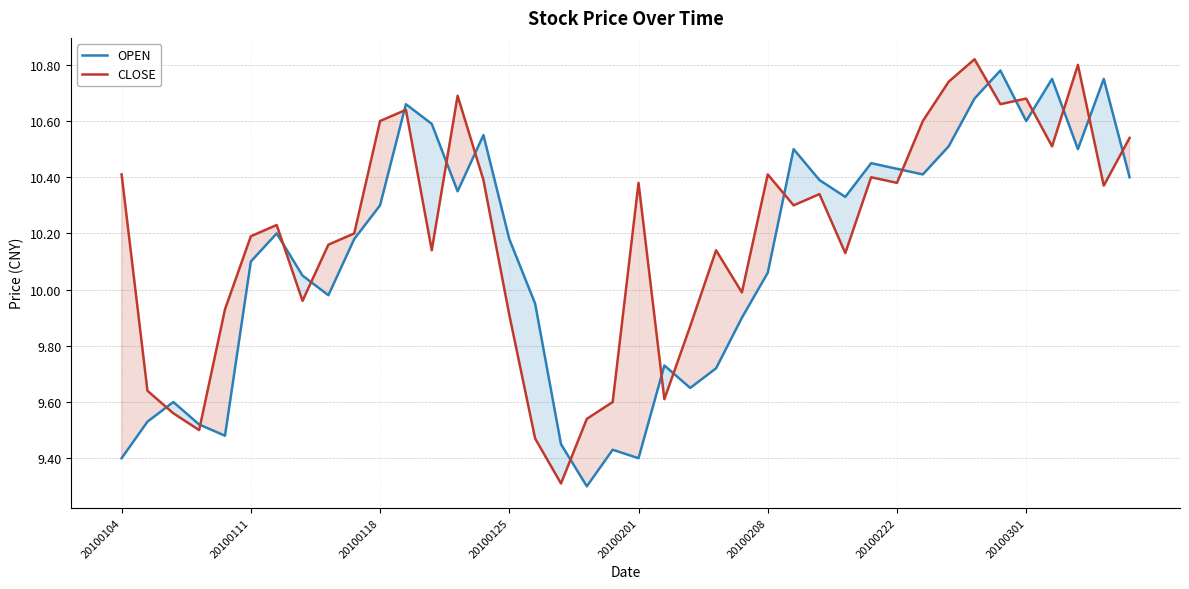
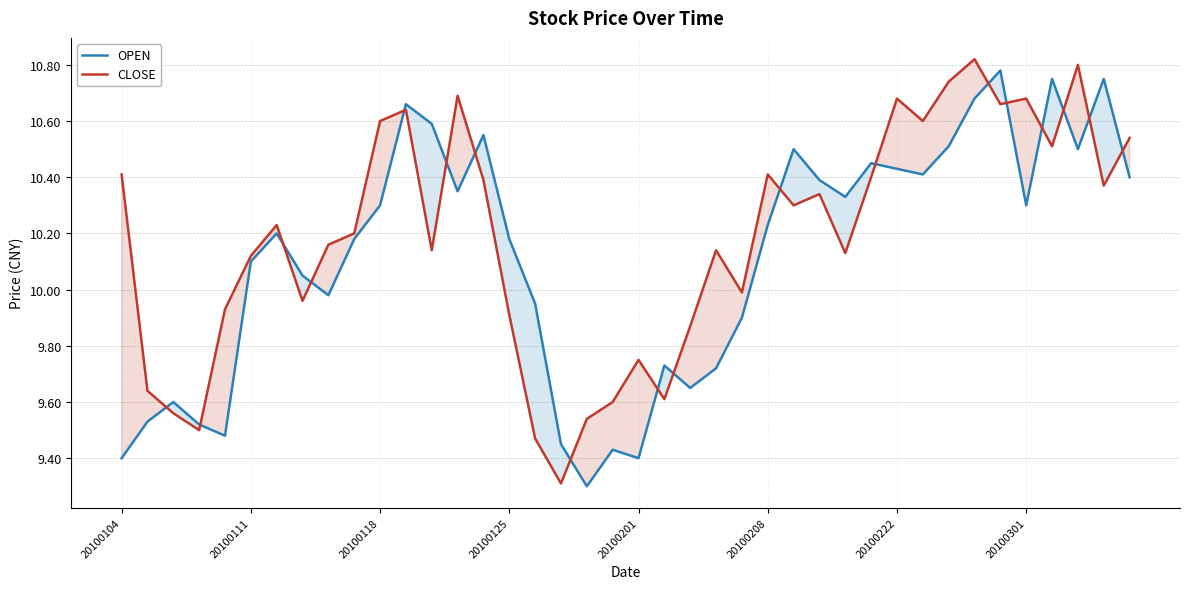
CLOSE, 20100111: 10.19 -> 10.12
CLOSE, 20100201: 10.38 -> 9.75
OPEN, 20100208: 10.06 -> 10.23
CLOSE, 20100222: 10.38 -> 10.68
OPEN, 20100301: 10.6 -> 10.3
